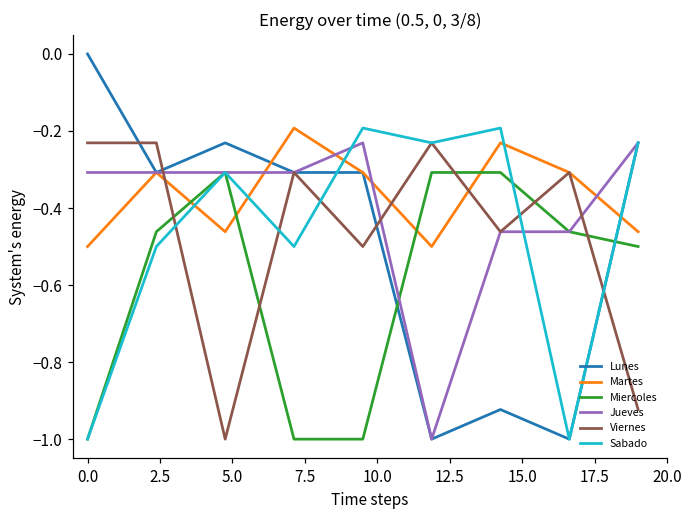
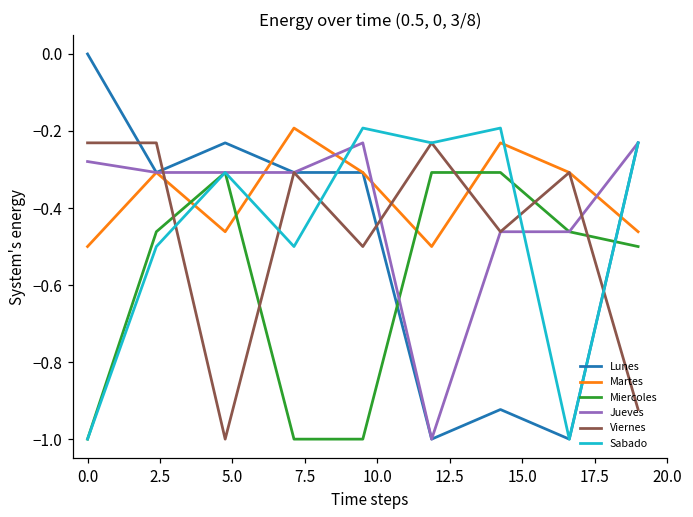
Jueves, 0.0: -0.31 -> -0.28
